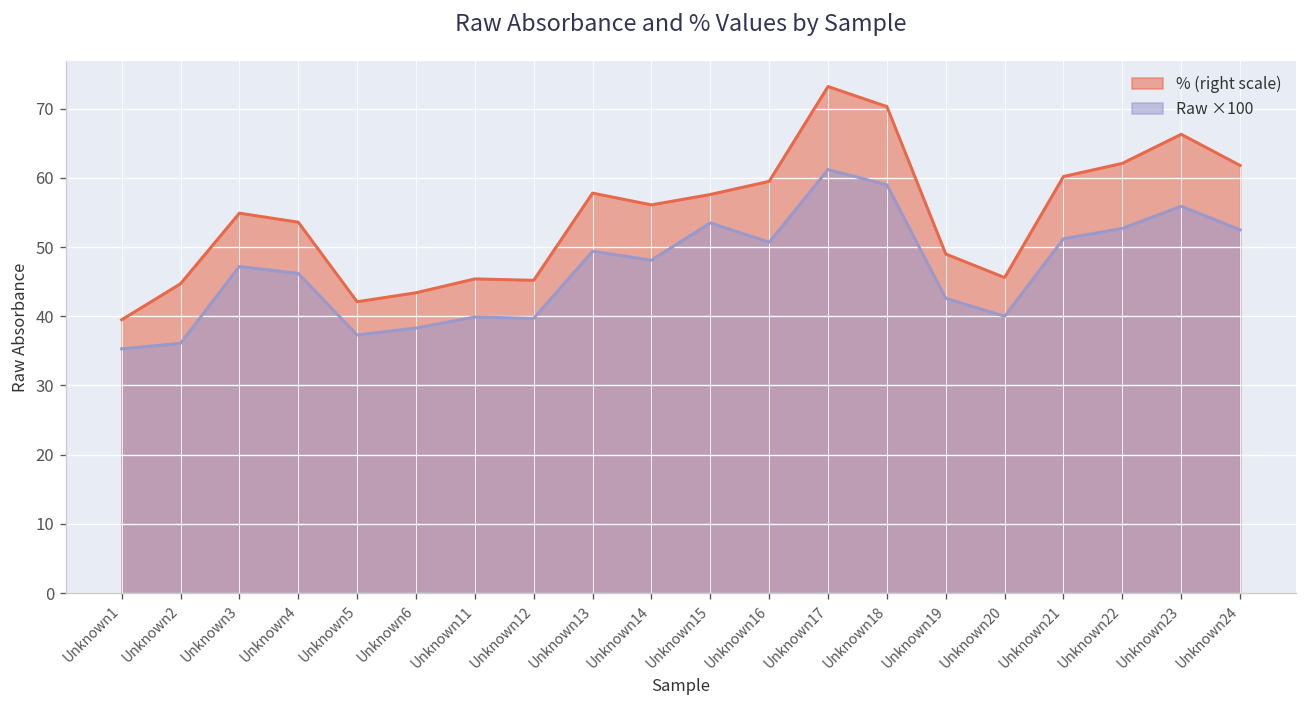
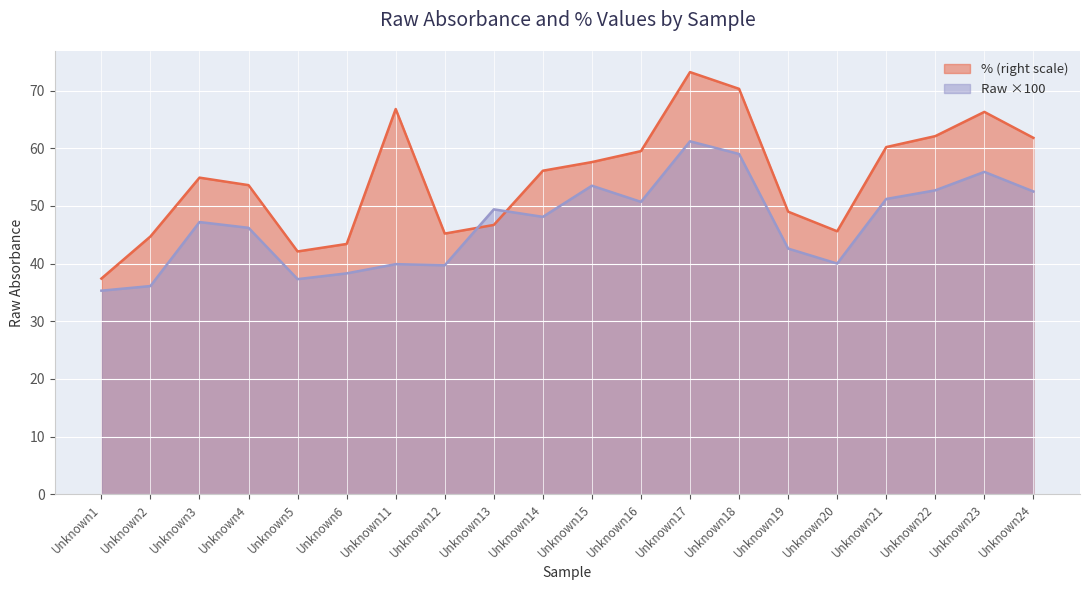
% (right scale), Unknown1: 40 -> 37
% (right scale), Unknown11: 45 -> 67
% (right scale), Unknown13: 58 -> 47
